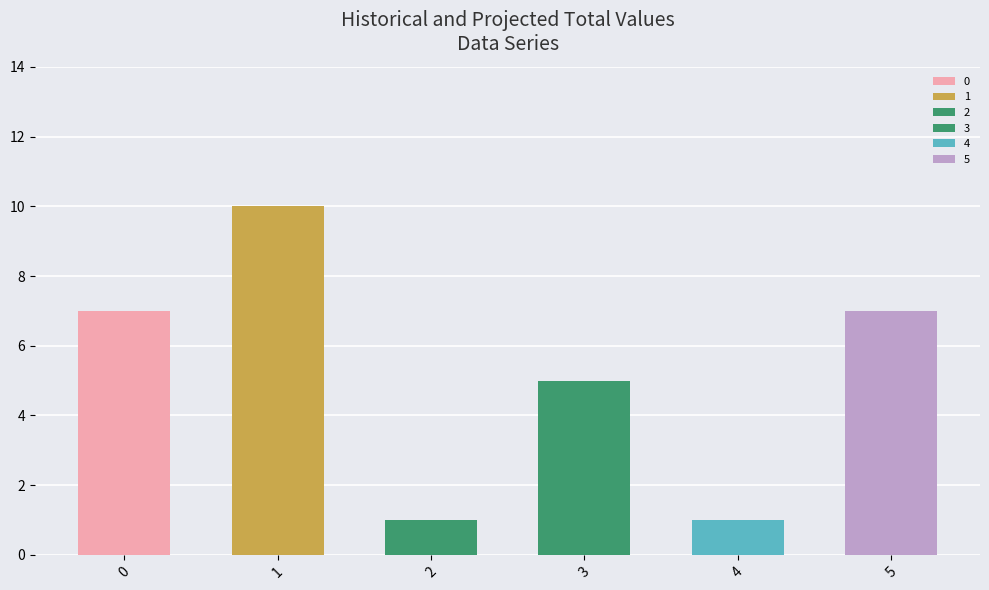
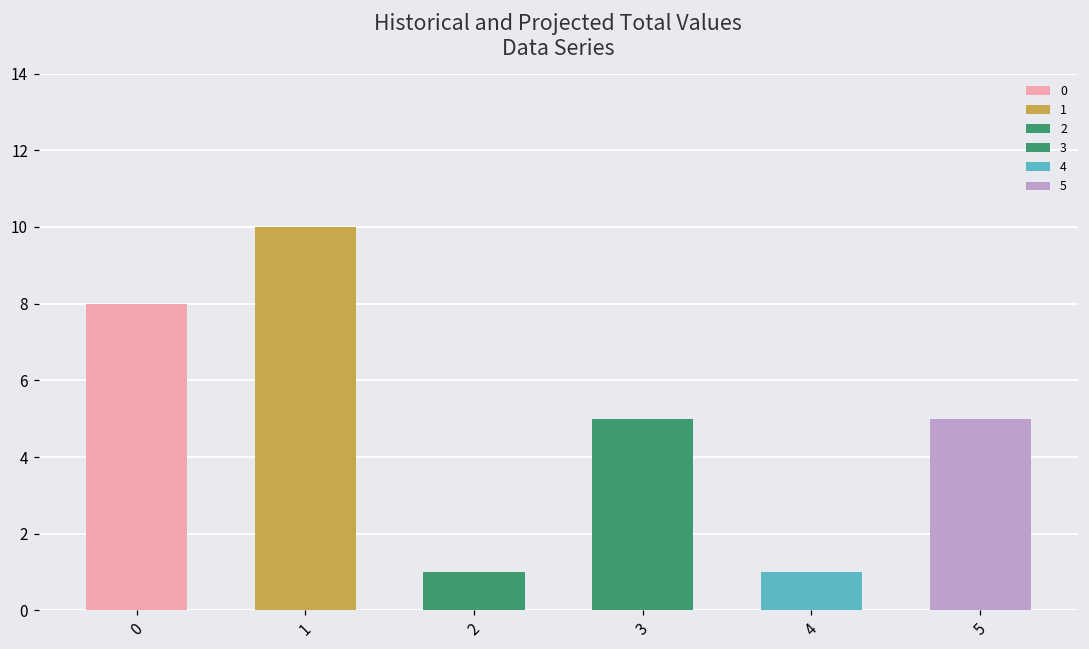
0: 7 -> 8
5: 7 -> 5
